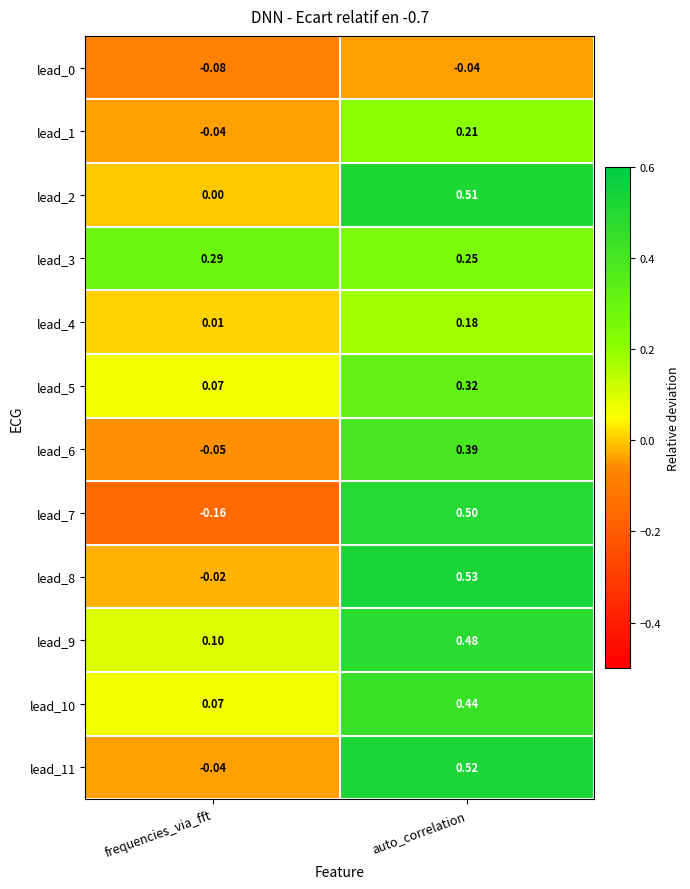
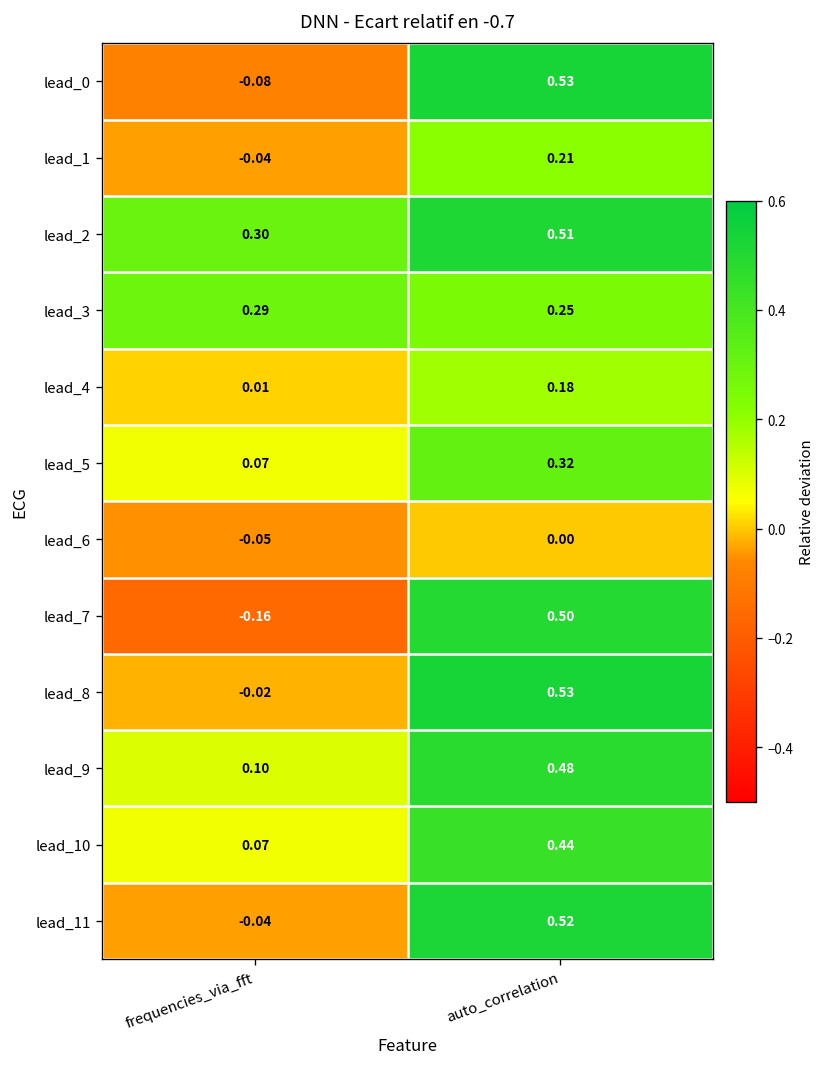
lead_0, auto_correlation: -0.04 -> 0.53
lead_2, frequencies_via_fft: 0.00 -> 0.30
lead_6, auto_correlation: 0.39 -> 0.00
